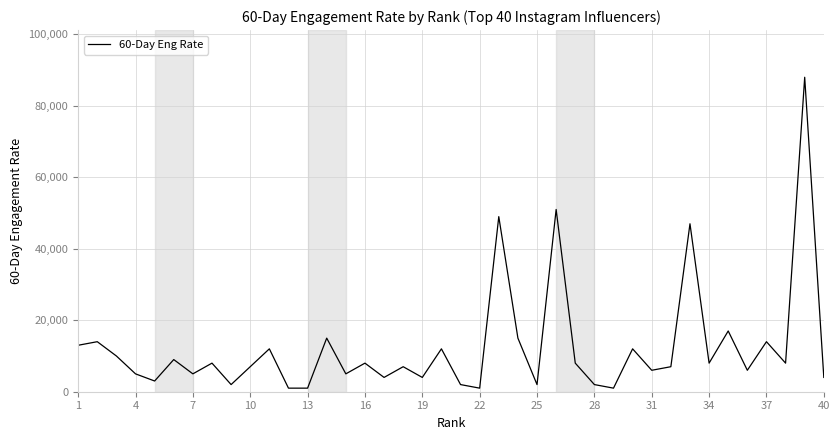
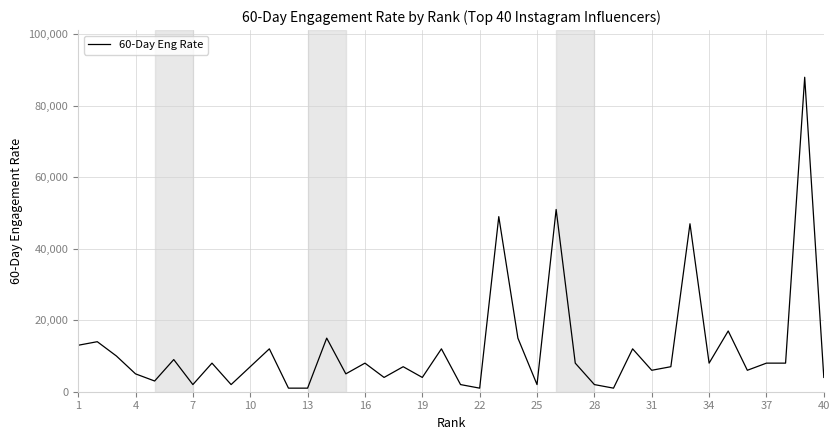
7: 5,000 -> 2,000
37: 14,000 -> 8,000
